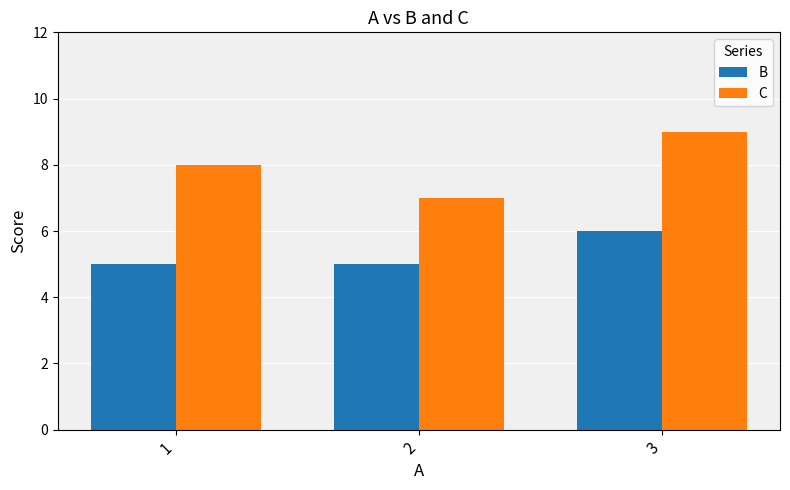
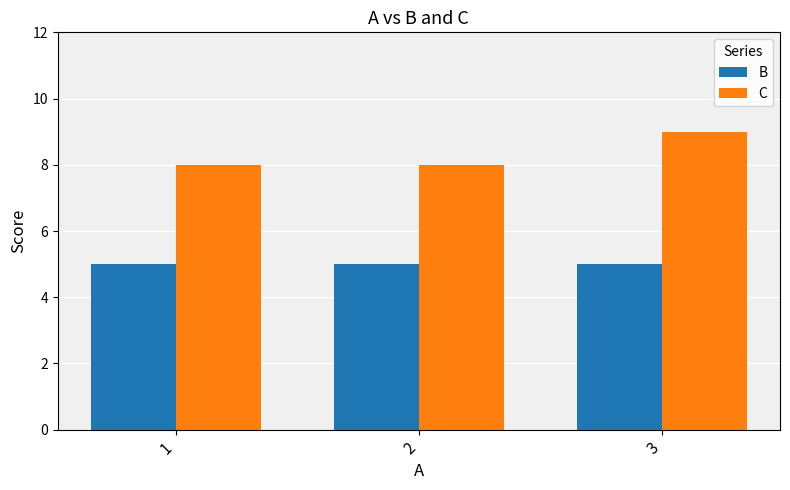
C, 2: 7 -> 8
B, 3: 6 -> 5
